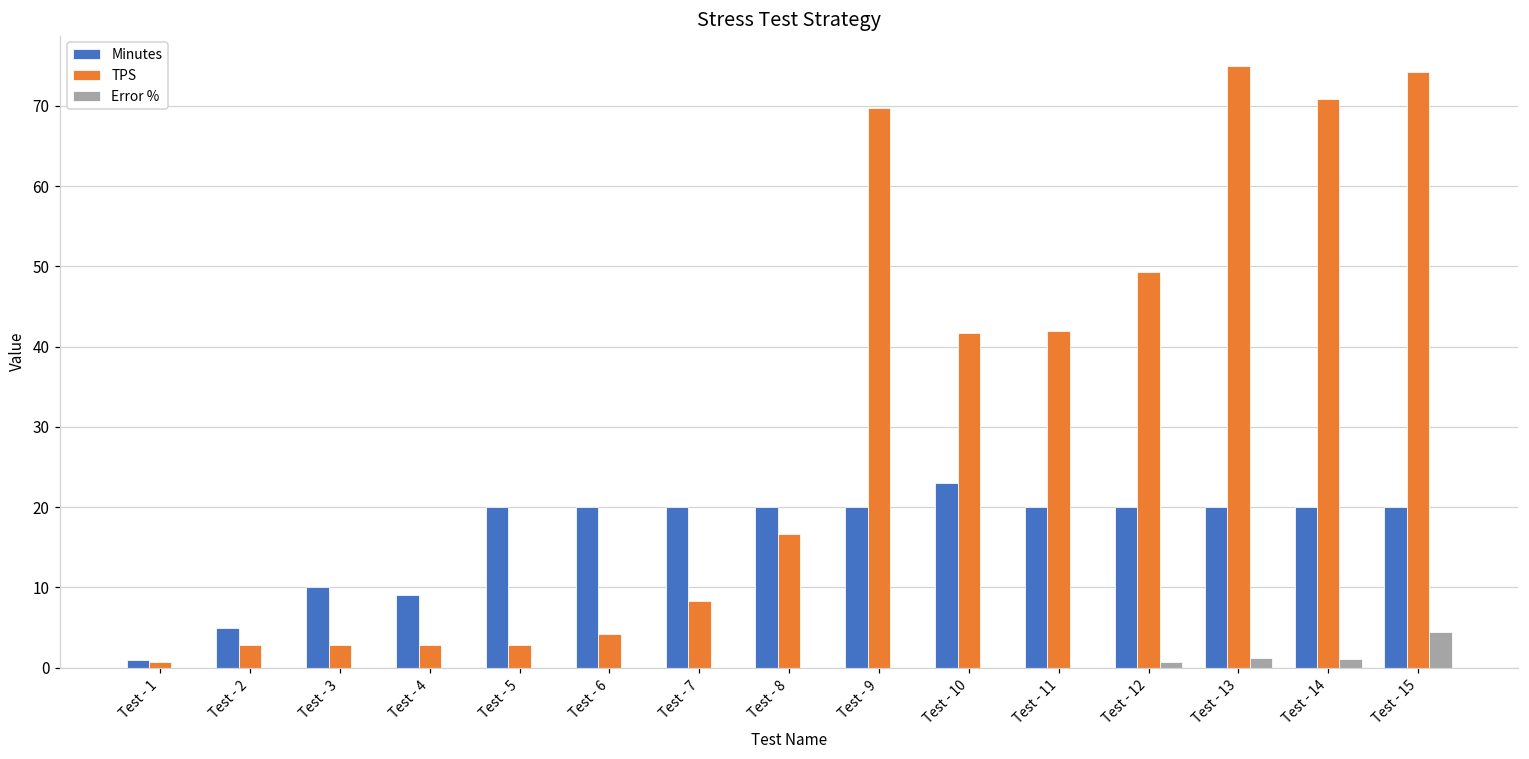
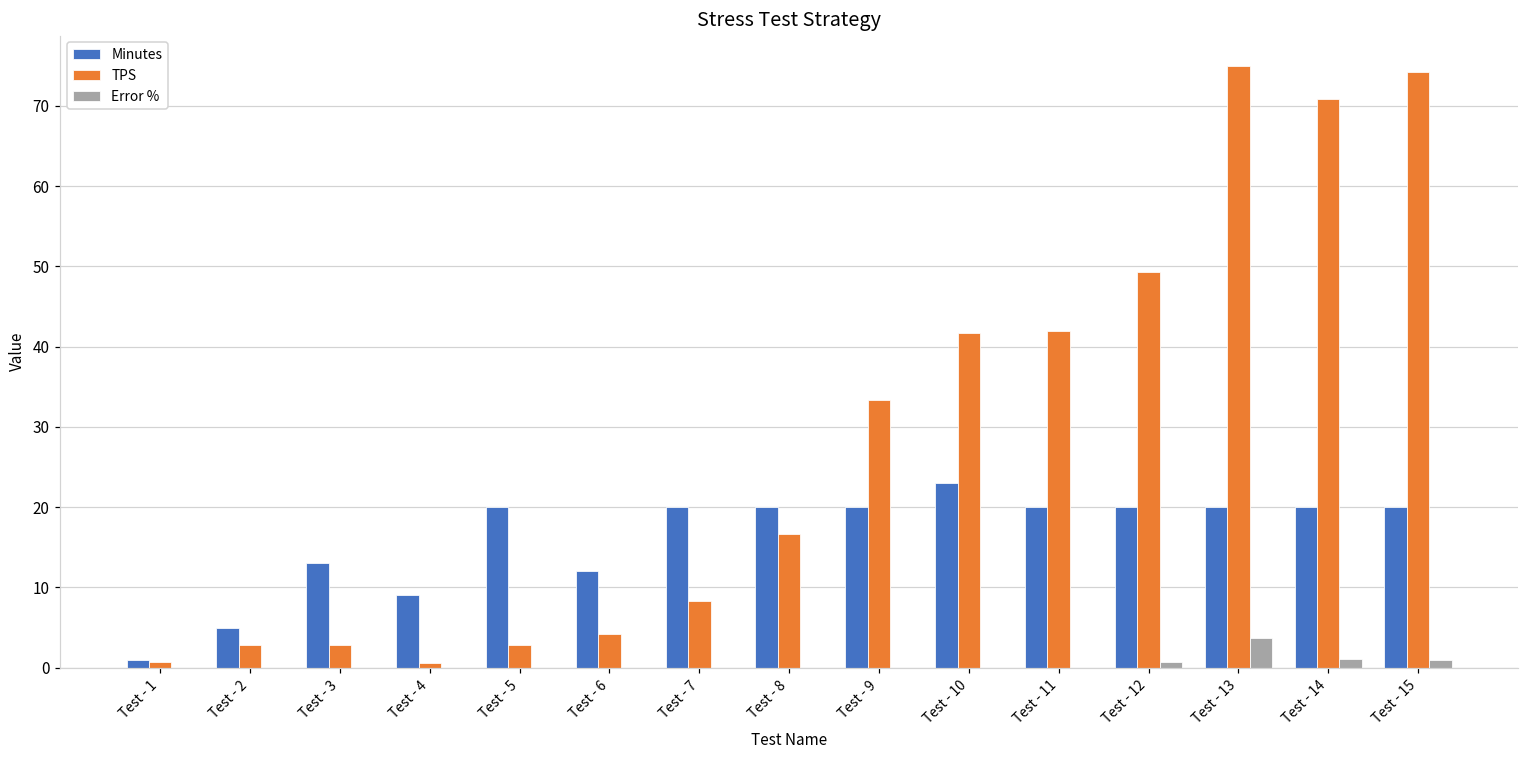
Minutes, Test - 3: 10 -> 13
TPS, Test - 4: 3 -> 1
Minutes, Test - 6: 20 -> 12
TPS, Test - 9: 70 -> 33
Error %, Test - 13: 1 -> 4
Error %, Test - 15: 4 -> 1
